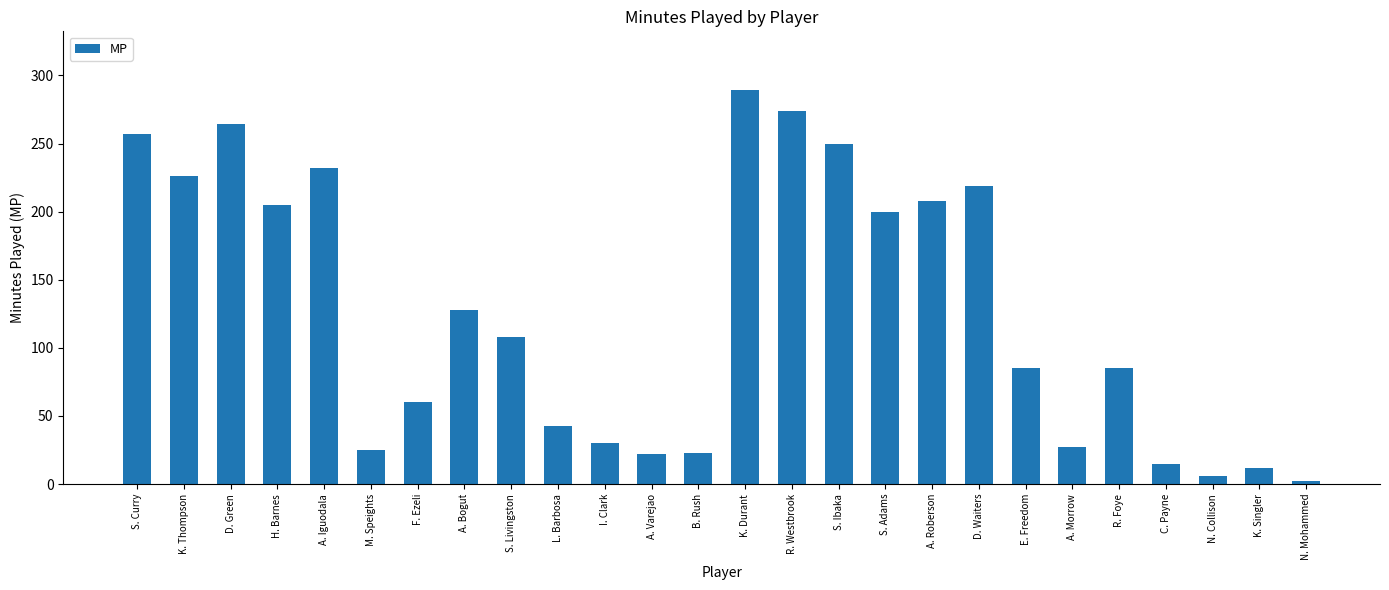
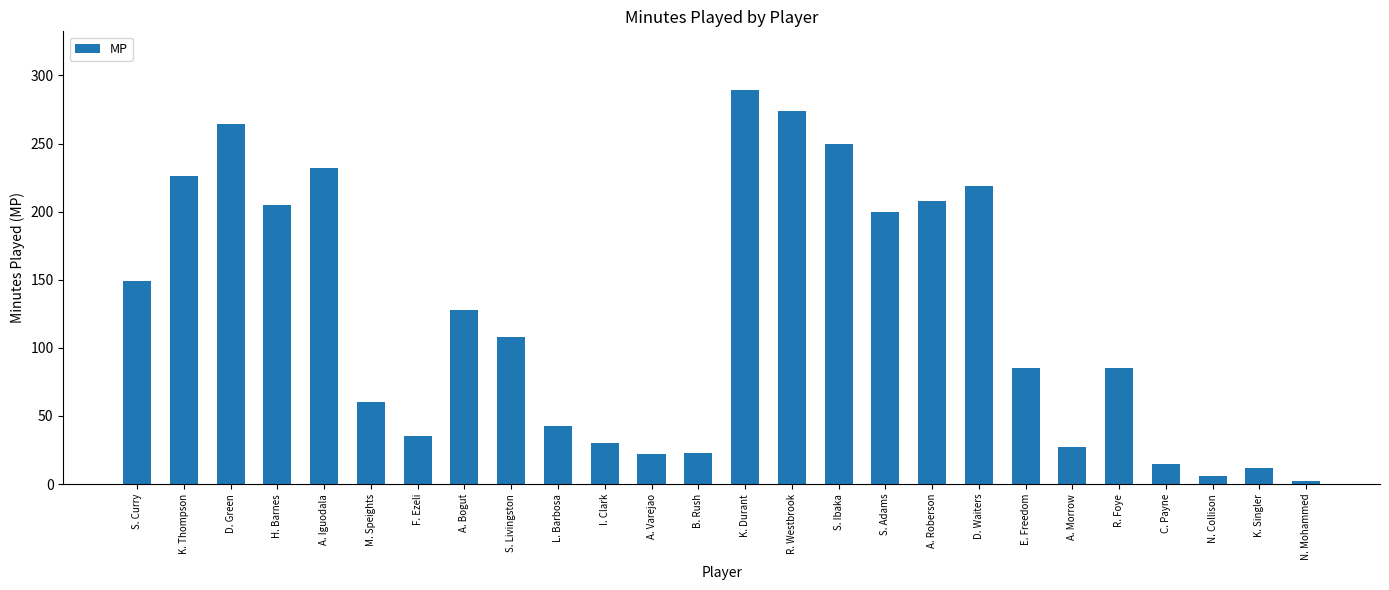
S. Curry: 257 -> 149
M. Speights: 25 -> 60
F. Ezeli: 60 -> 35
